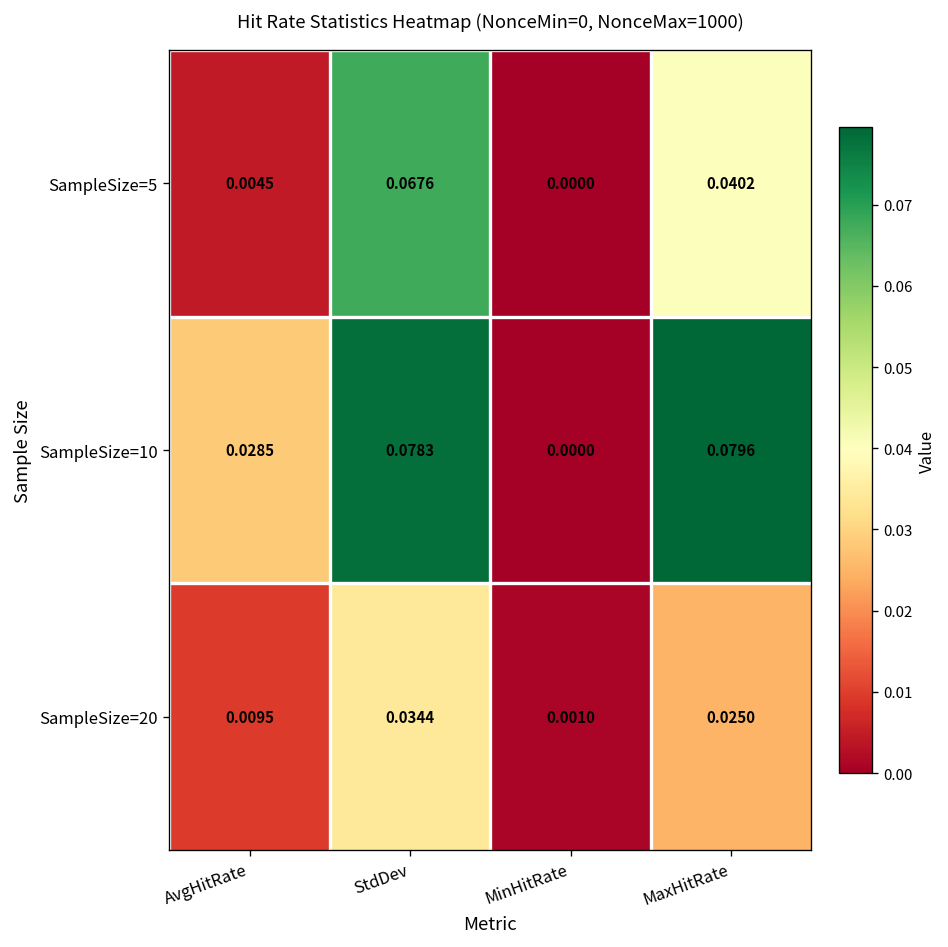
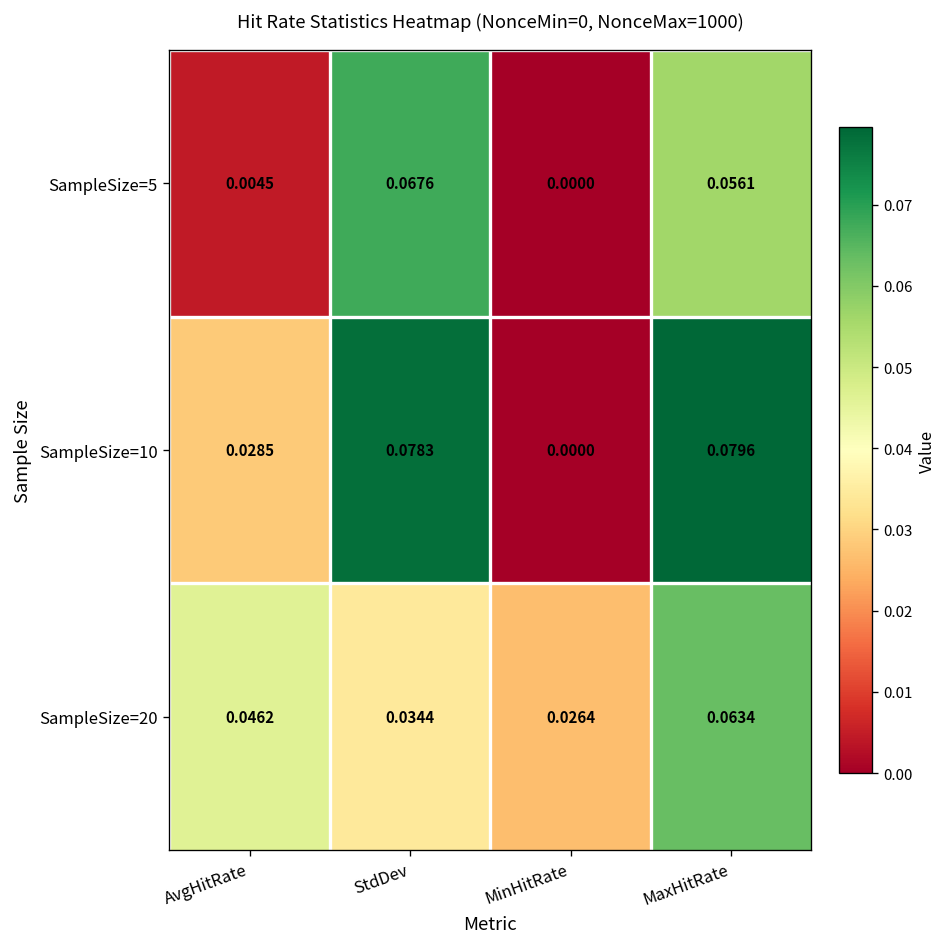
SampleSize=5, MaxHitRate: 0.0402 -> 0.0561
SampleSize=20, AvgHitRate: 0.0095 -> 0.0462
SampleSize=20, MinHitRate: 0.0010 -> 0.0264
SampleSize=20, MaxHitRate: 0.0250 -> 0.0634
